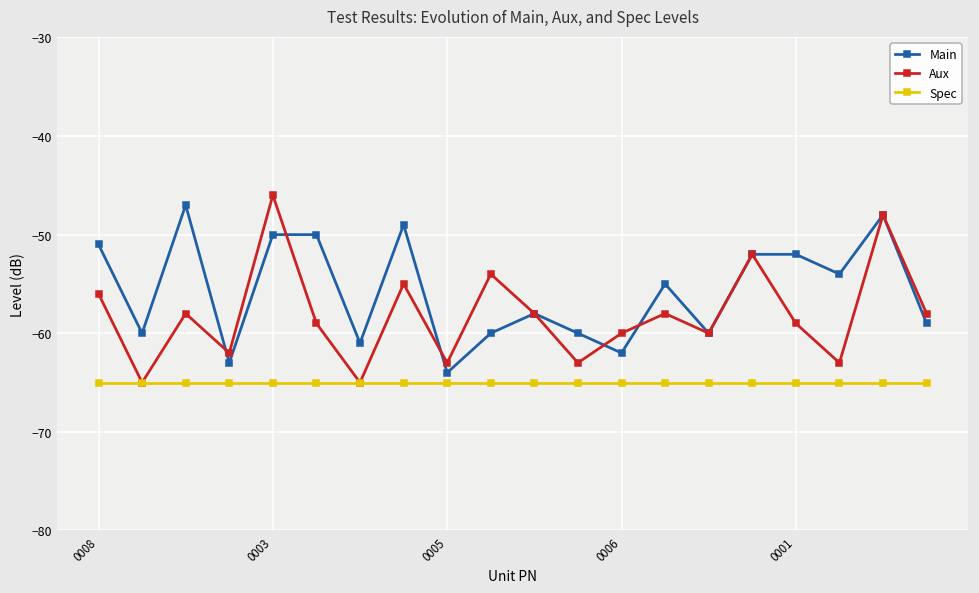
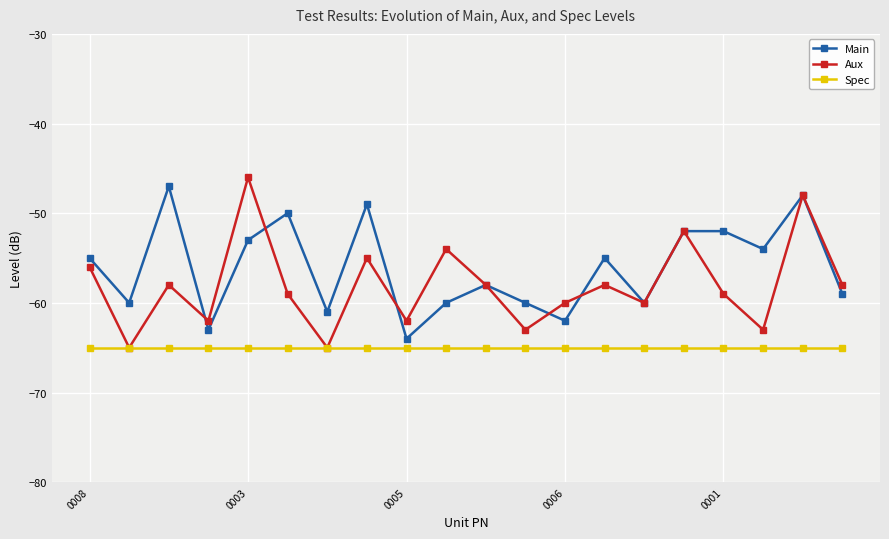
Main, 0008: -51 -> -55
Main, 0003: -50 -> -53
Aux, 0005: -63 -> -62
